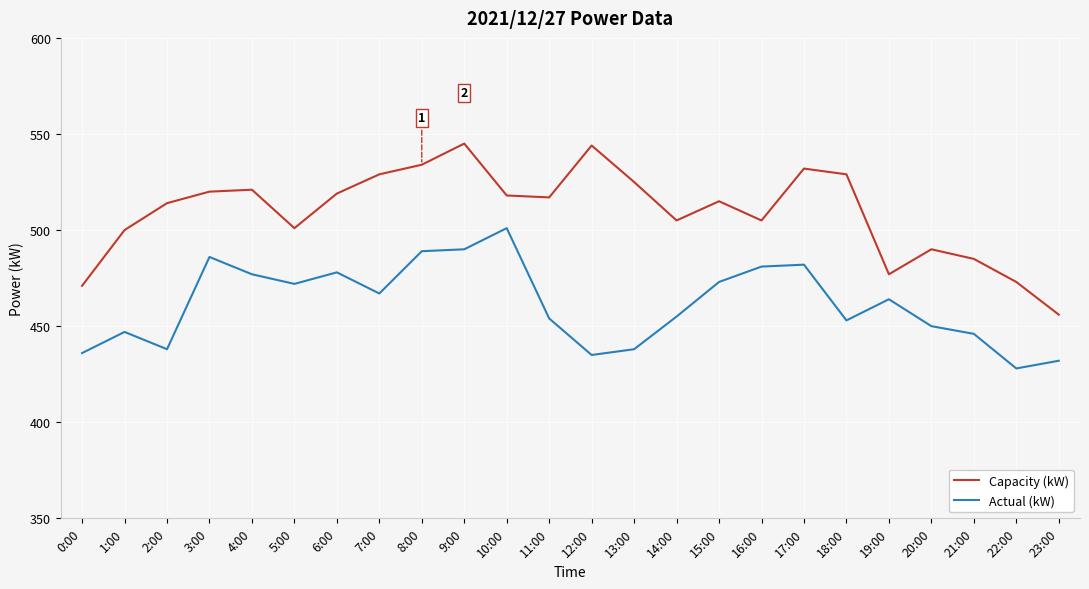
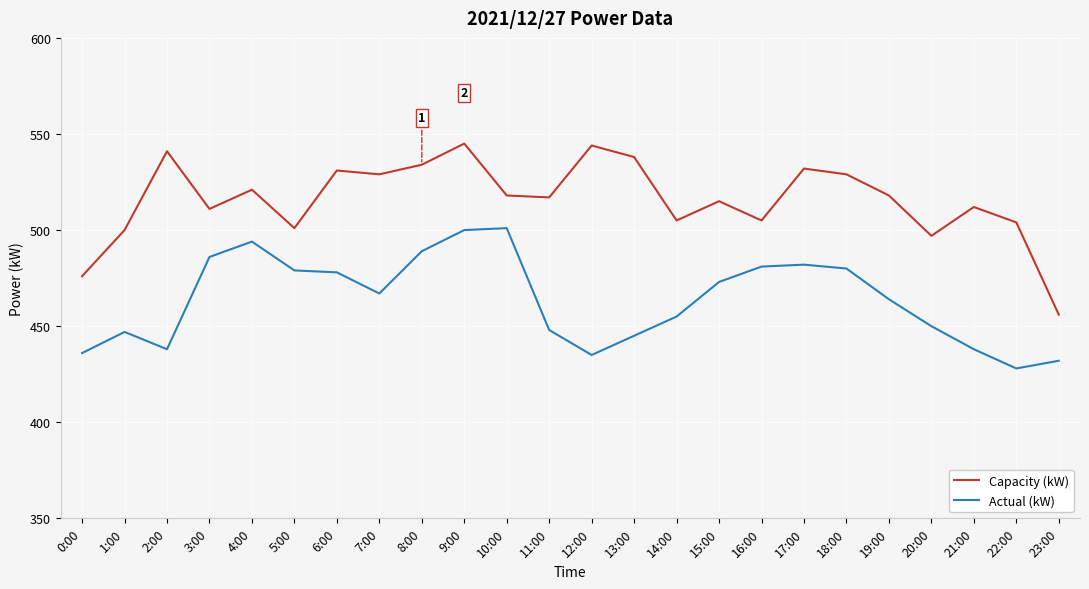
Capacity (kW), 0:00: 471 -> 476
Capacity (kW), 2:00: 514 -> 541
Capacity (kW), 3:00: 520 -> 511
Actual (kW), 4:00: 477 -> 494
Actual (kW), 5:00: 472 -> 479
Capacity (kW), 6:00: 519 -> 531
Actual (kW), 9:00: 490 -> 500
Actual (kW), 11:00: 454 -> 448
Capacity (kW), 13:00: 525 -> 538
Actual (kW), 13:00: 438 -> 445
Actual (kW), 18:00: 453 -> 480
Capacity (kW), 19:00: 477 -> 518
Capacity (kW), 20:00: 490 -> 497
Capacity (kW), 21:00: 485 -> 512
Actual (kW), 21:00: 446 -> 438
Capacity (kW), 22:00: 473 -> 504
